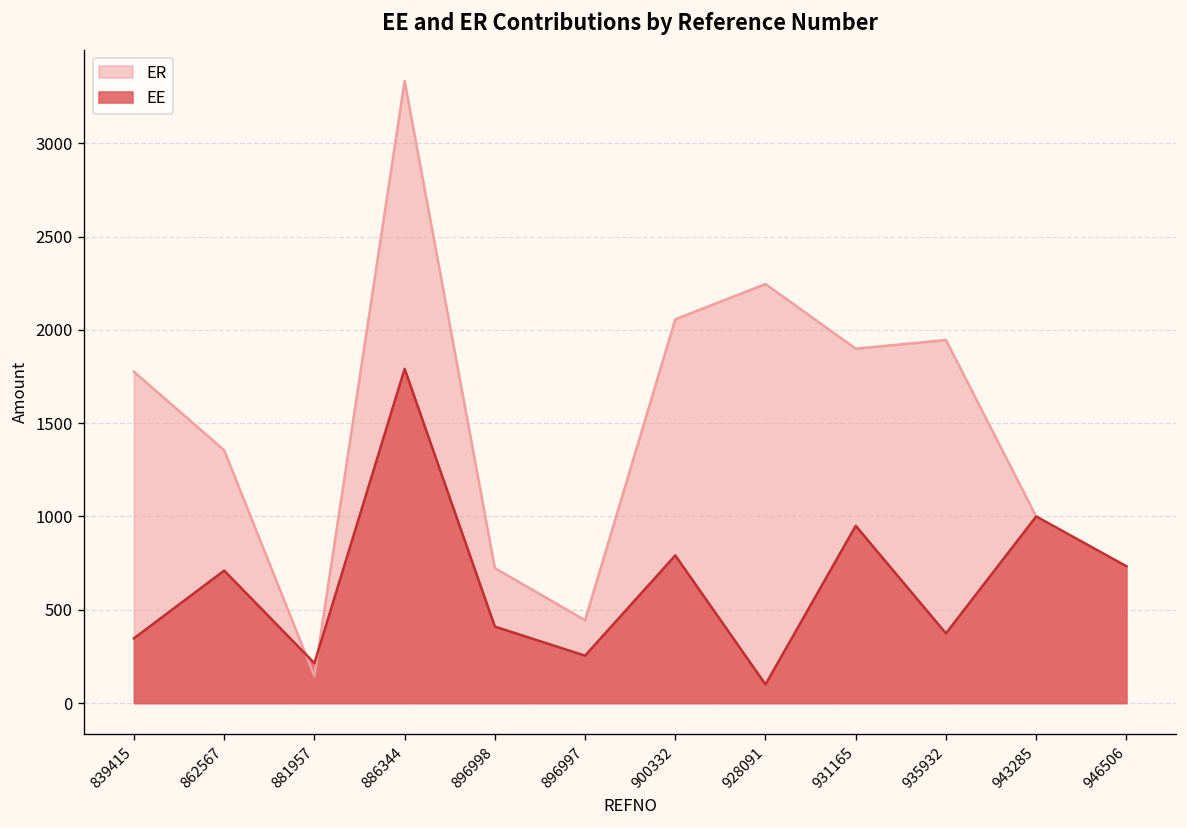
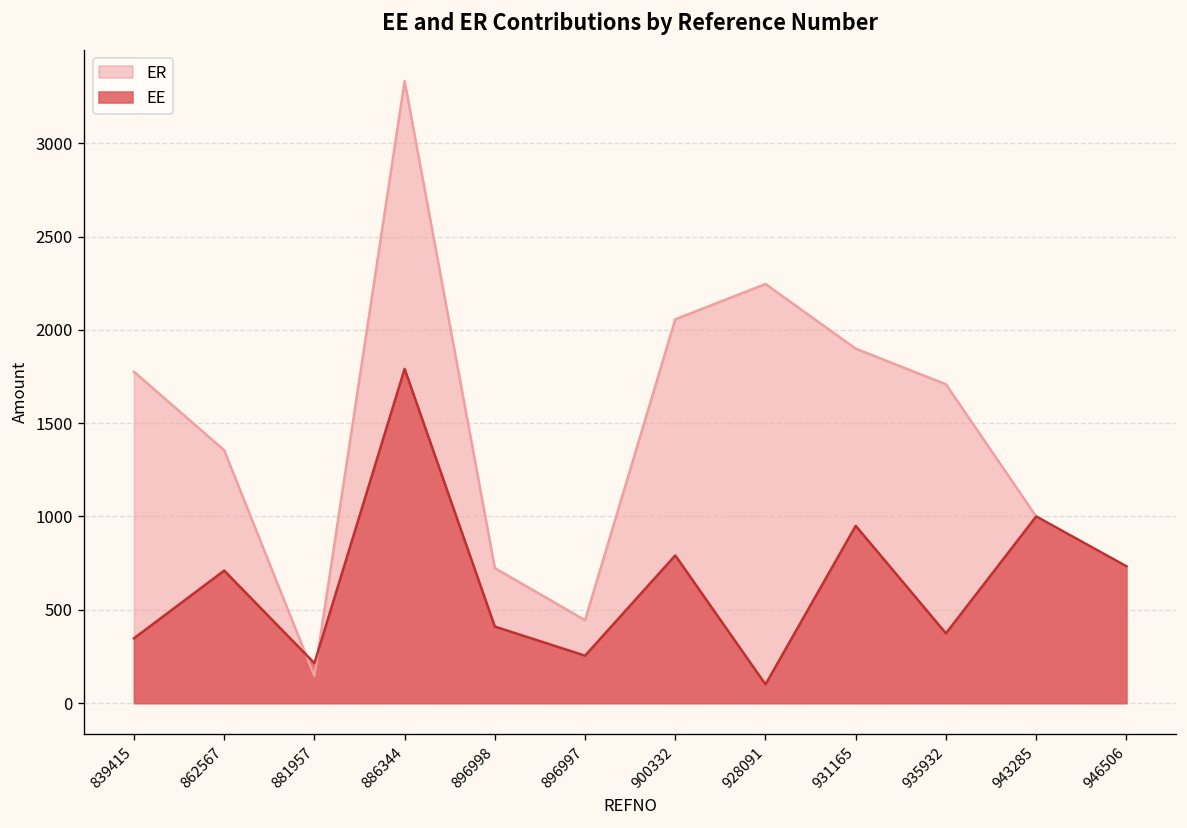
ER, 935932: 1950 -> 1710
